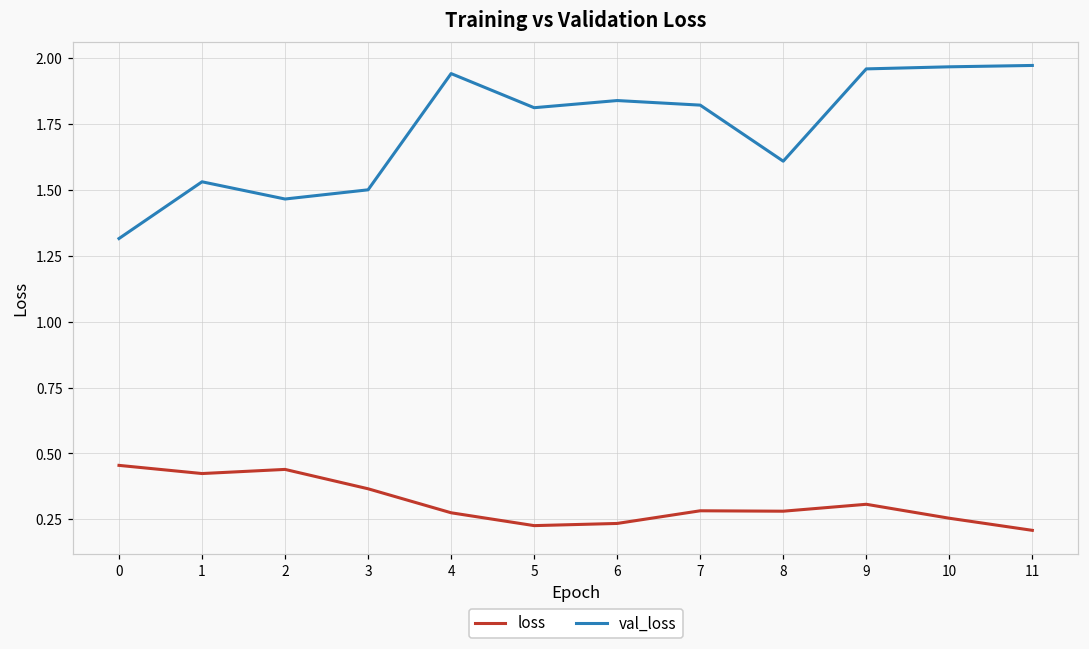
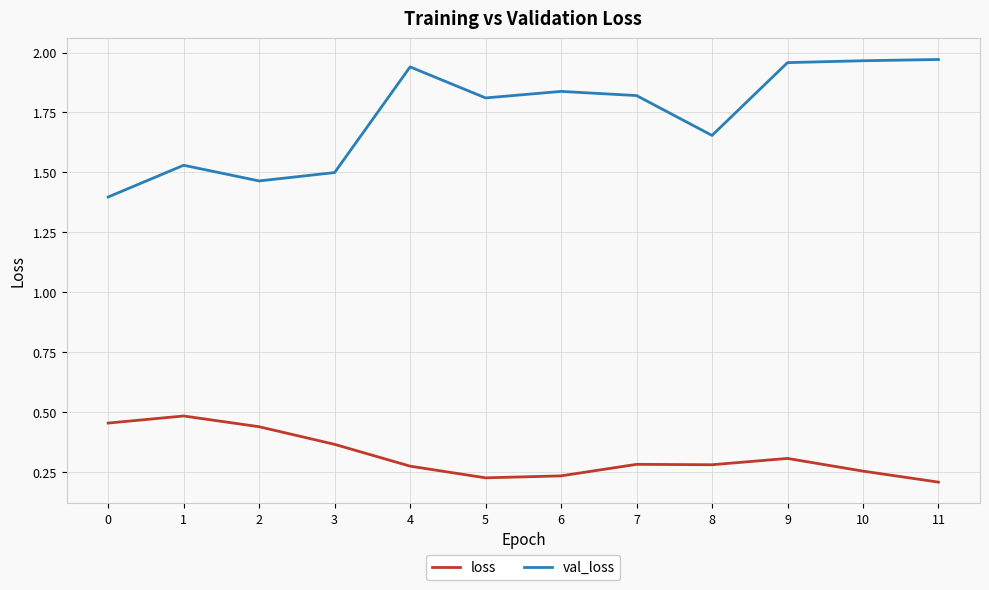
val_loss, 0: 1.31 -> 1.40
loss, 1: 0.42 -> 0.48
val_loss, 8: 1.61 -> 1.65
